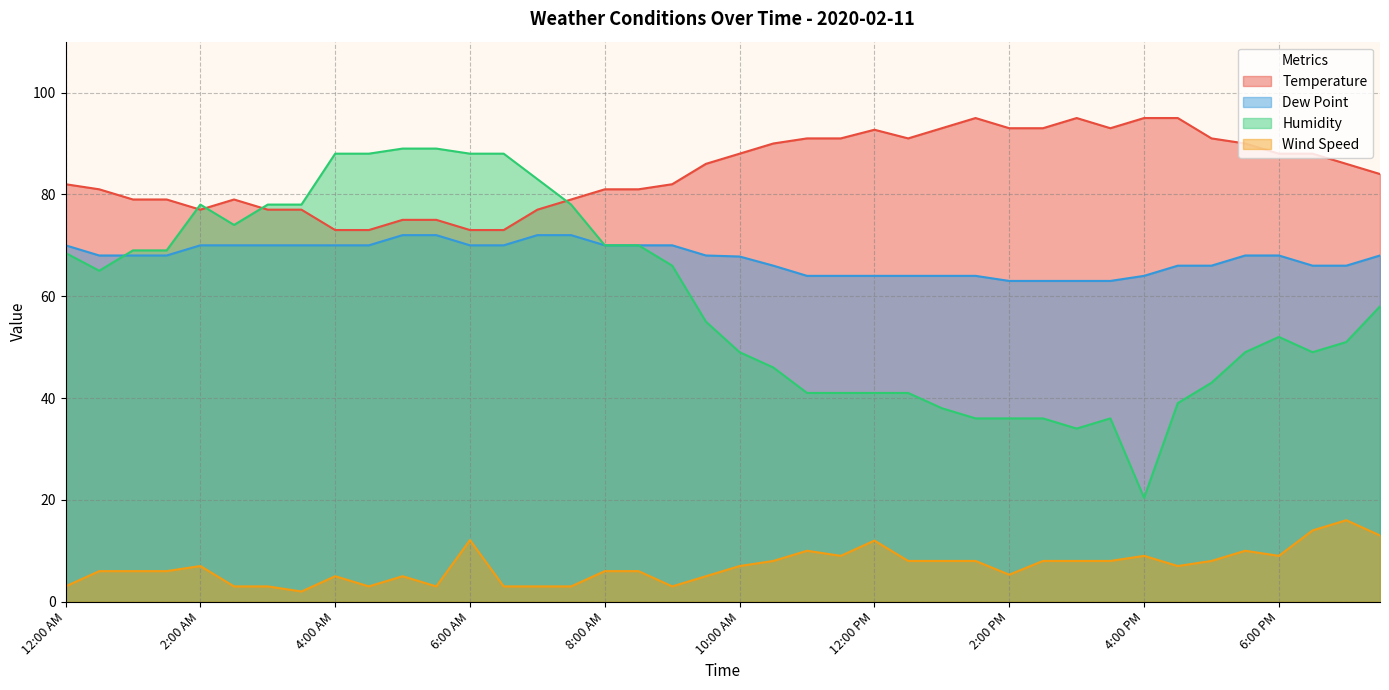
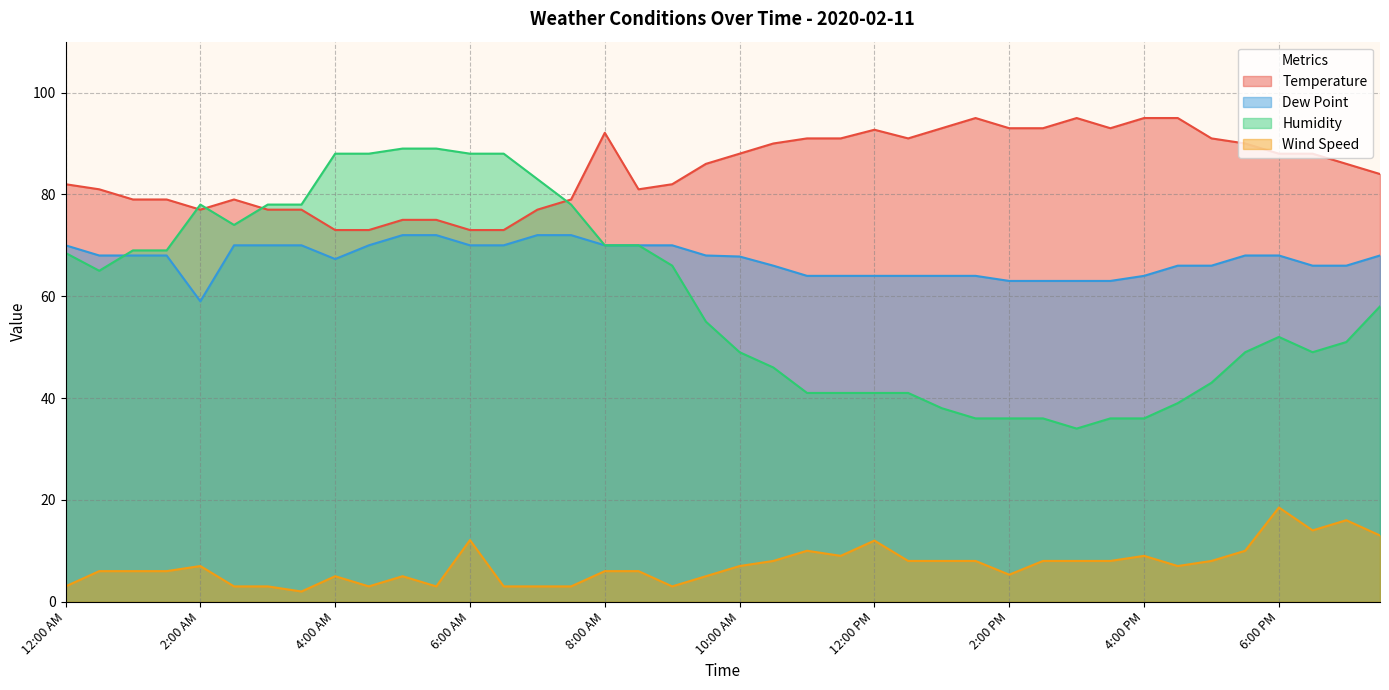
Dew Point, 2:00 AM: 70 -> 59
Dew Point, 4:00 AM: 70 -> 67
Temperature, 8:00 AM: 81 -> 92
Humidity, 4:00 PM: 20 -> 36
Wind Speed, 6:00 PM: 9 -> 19
